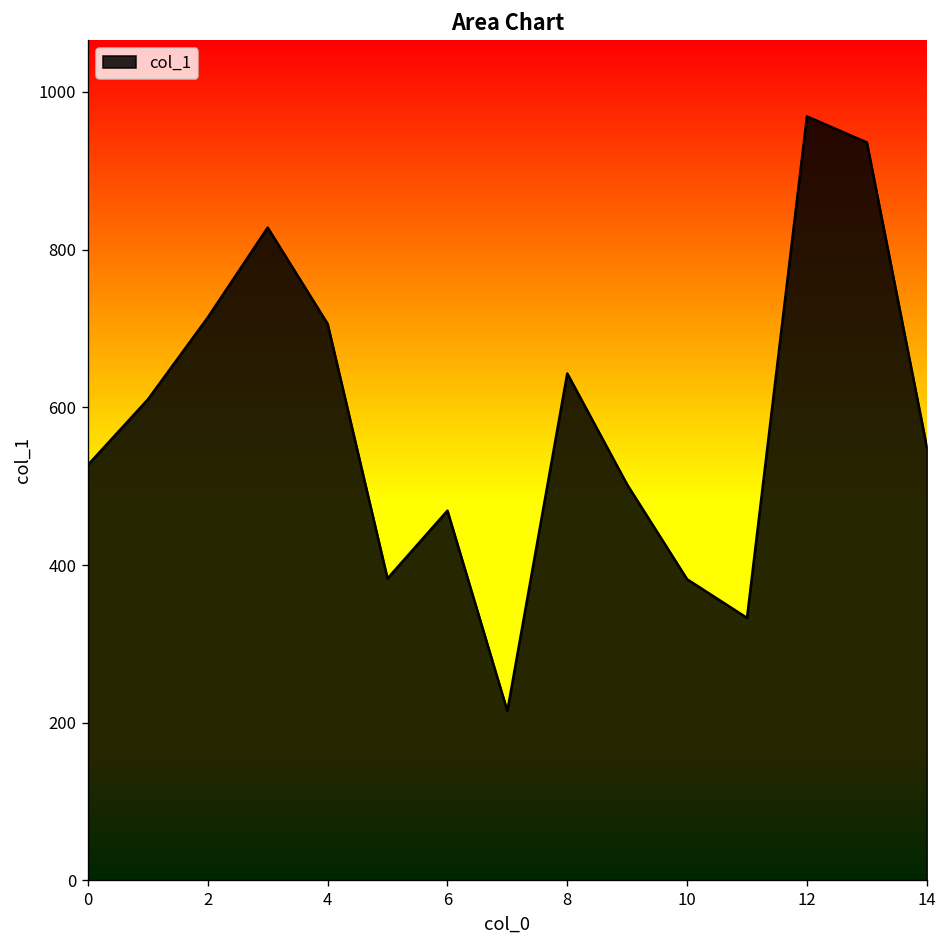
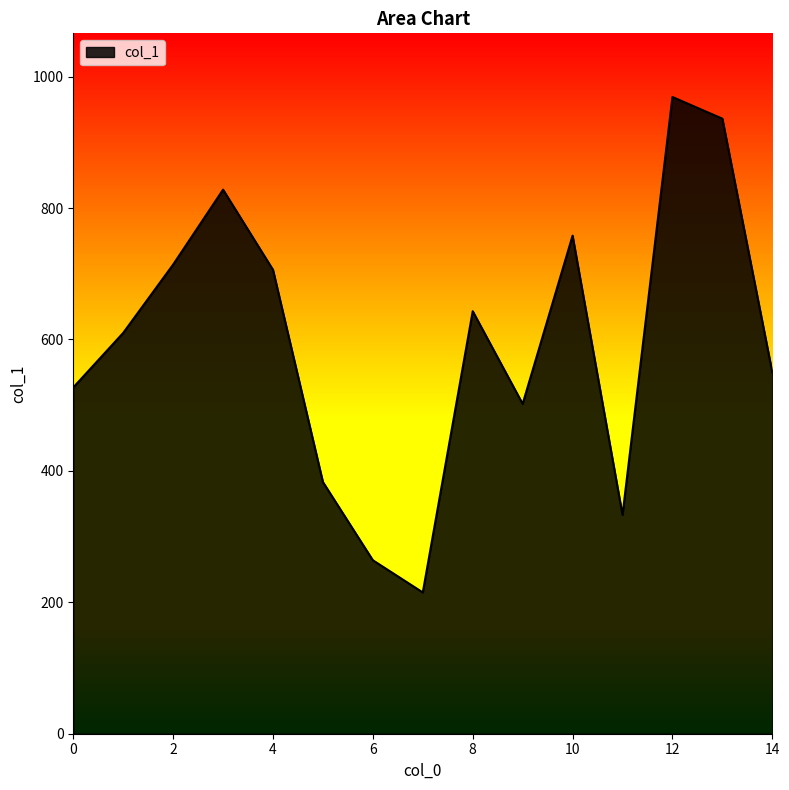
6: 470 -> 260
10: 380 -> 760
